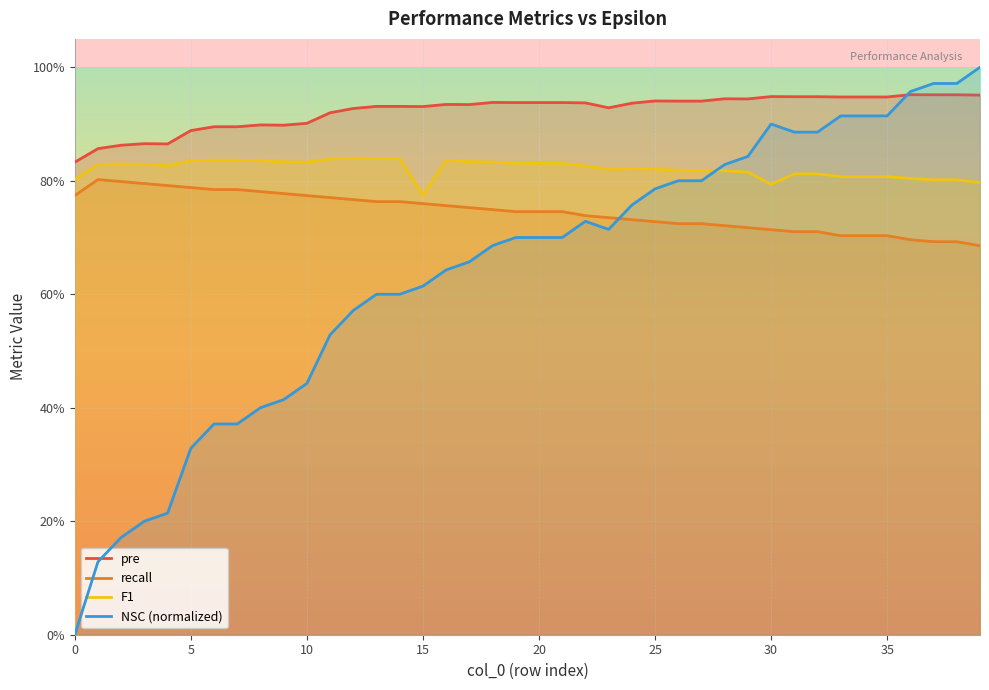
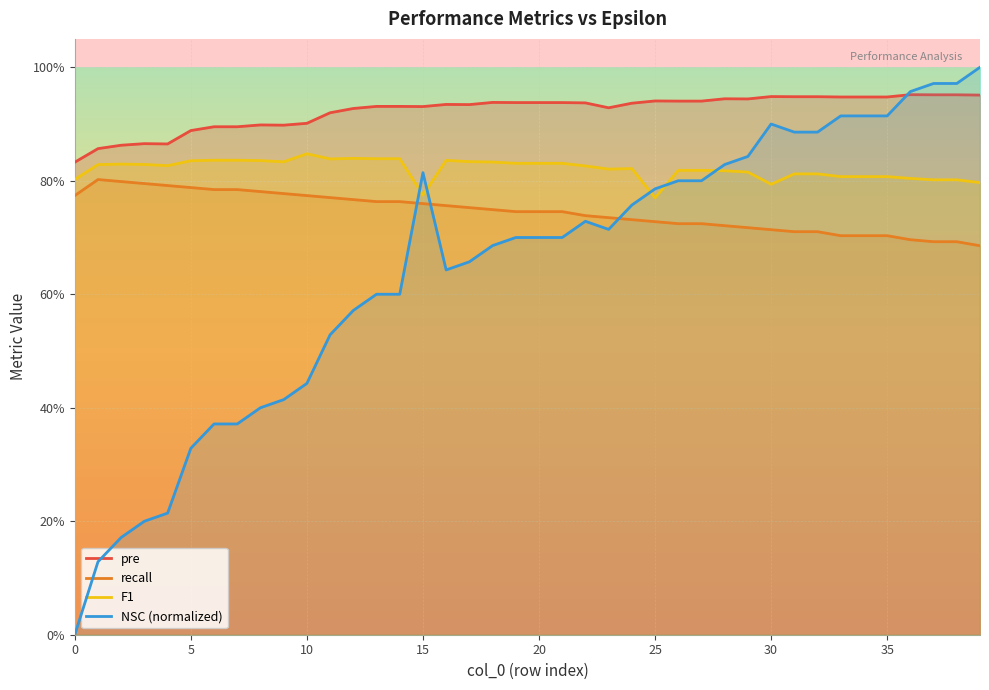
F1, 10: 83% -> 85%
NSC (normalized), 15: 61% -> 81%
F1, 25: 82% -> 77%
